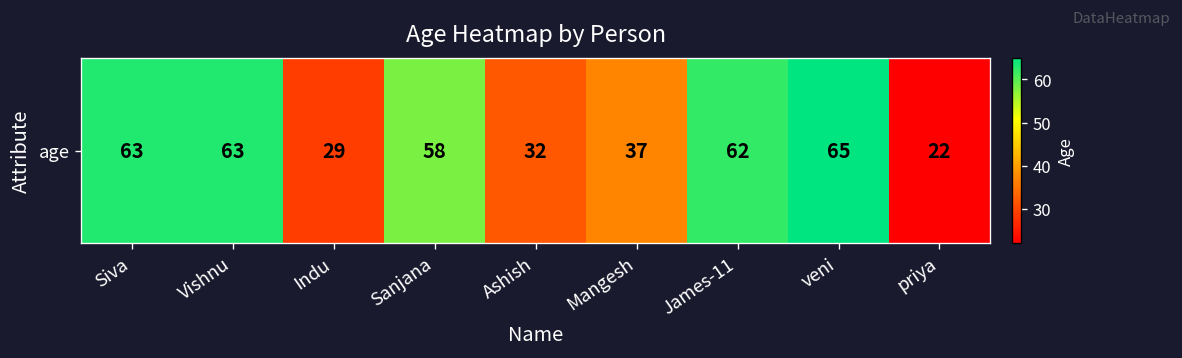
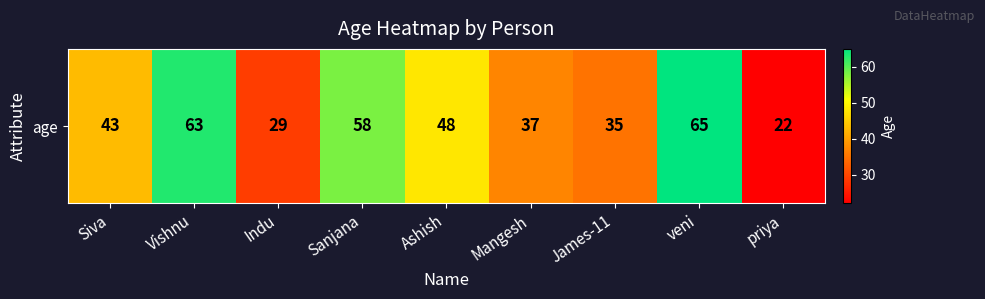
age, Siva: 63 -> 43
age, Ashish: 32 -> 48
age, James-11: 62 -> 35
